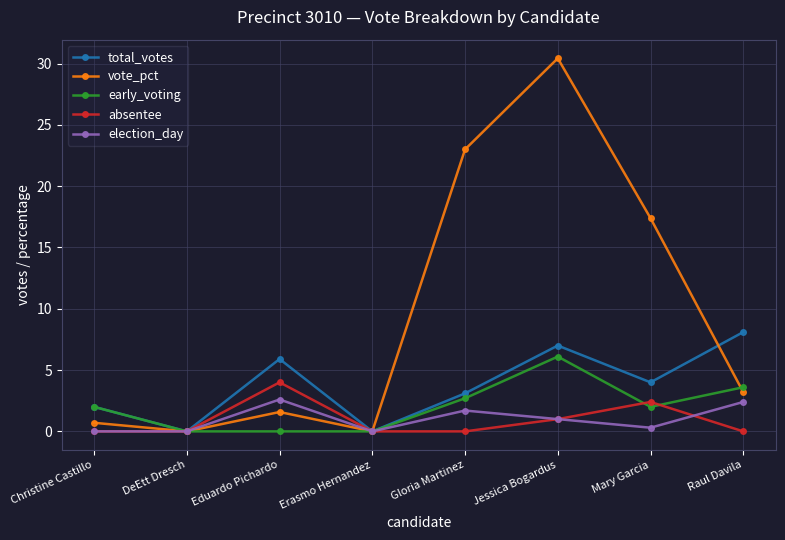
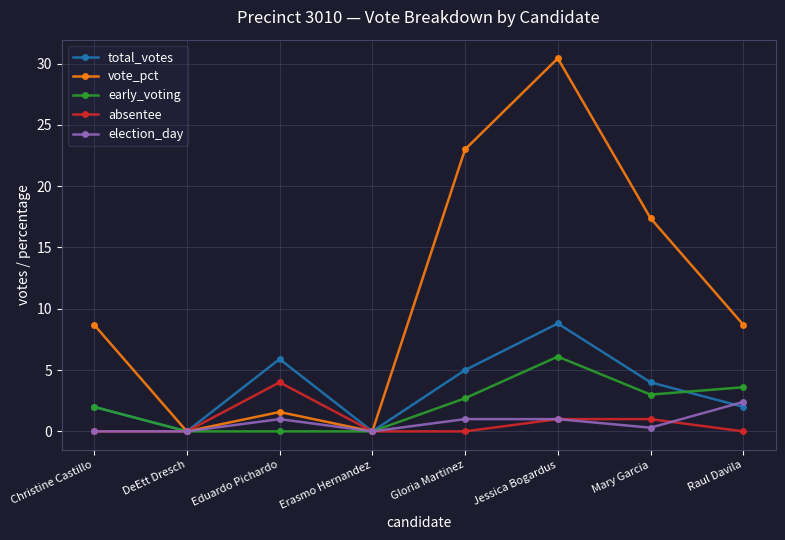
vote_pct, Christine Castillo: 0.7 -> 8.7
election_day, Eduardo Pichardo: 2.6 -> 1.0
total_votes, Gloria Martinez: 3.1 -> 5.0
election_day, Gloria Martinez: 1.7 -> 1.0
total_votes, Jessica Bogardus: 7.0 -> 8.8
early_voting, Mary Garcia: 2 -> 3
absentee, Mary Garcia: 2.4 -> 1.0
total_votes, Raul Davila: 8.1 -> 2.0
vote_pct, Raul Davila: 3.2 -> 8.7
